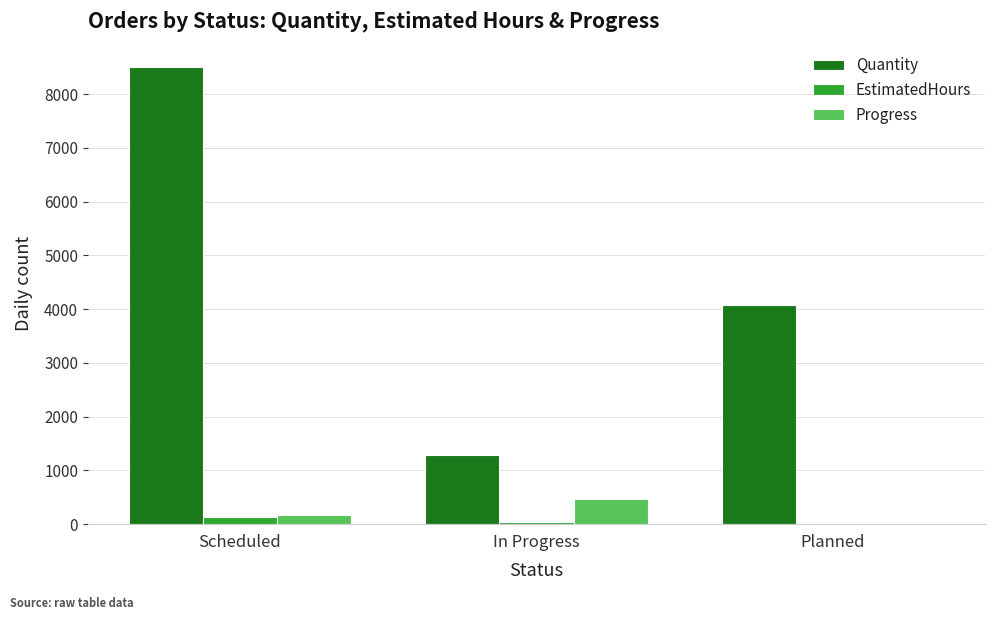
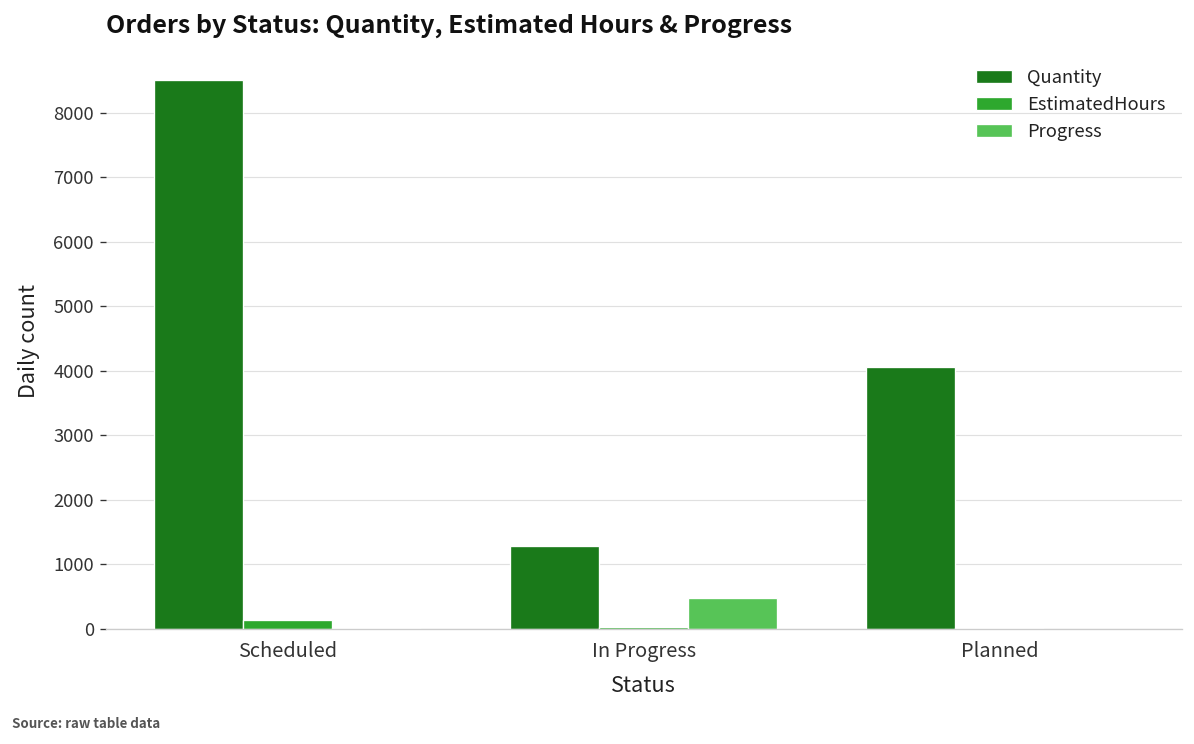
Progress, Scheduled: 200 -> 0
